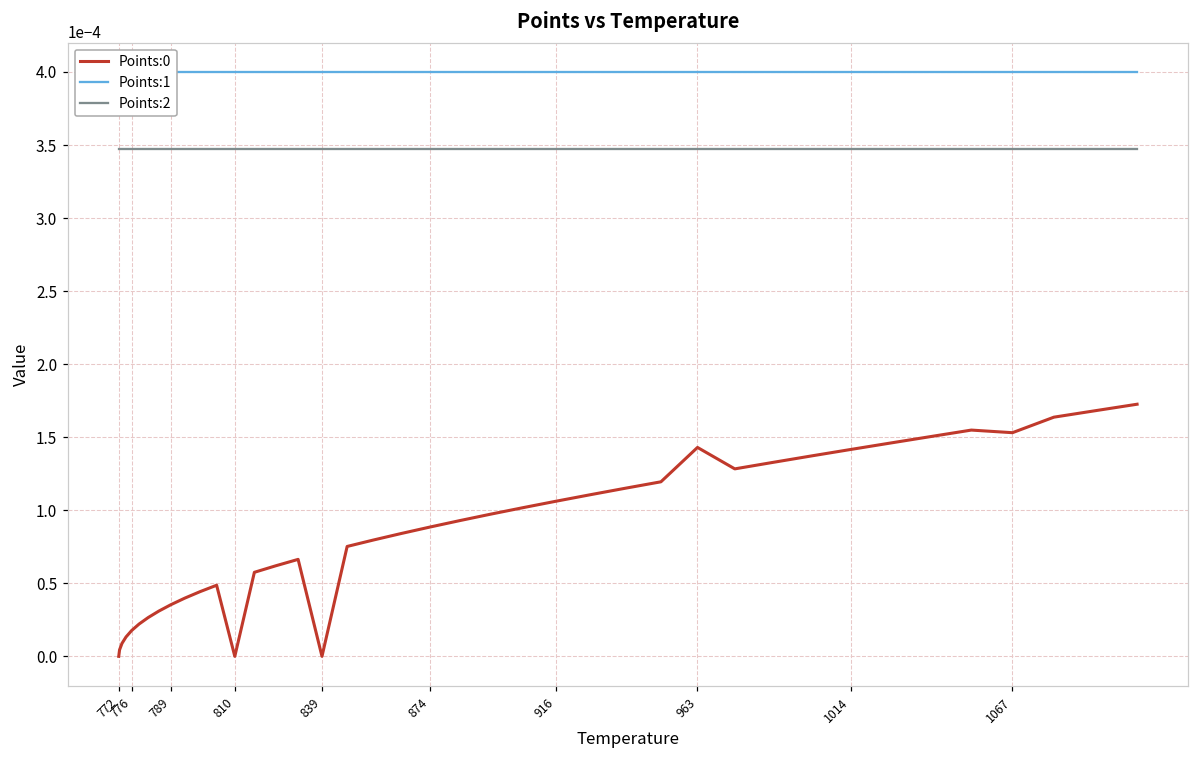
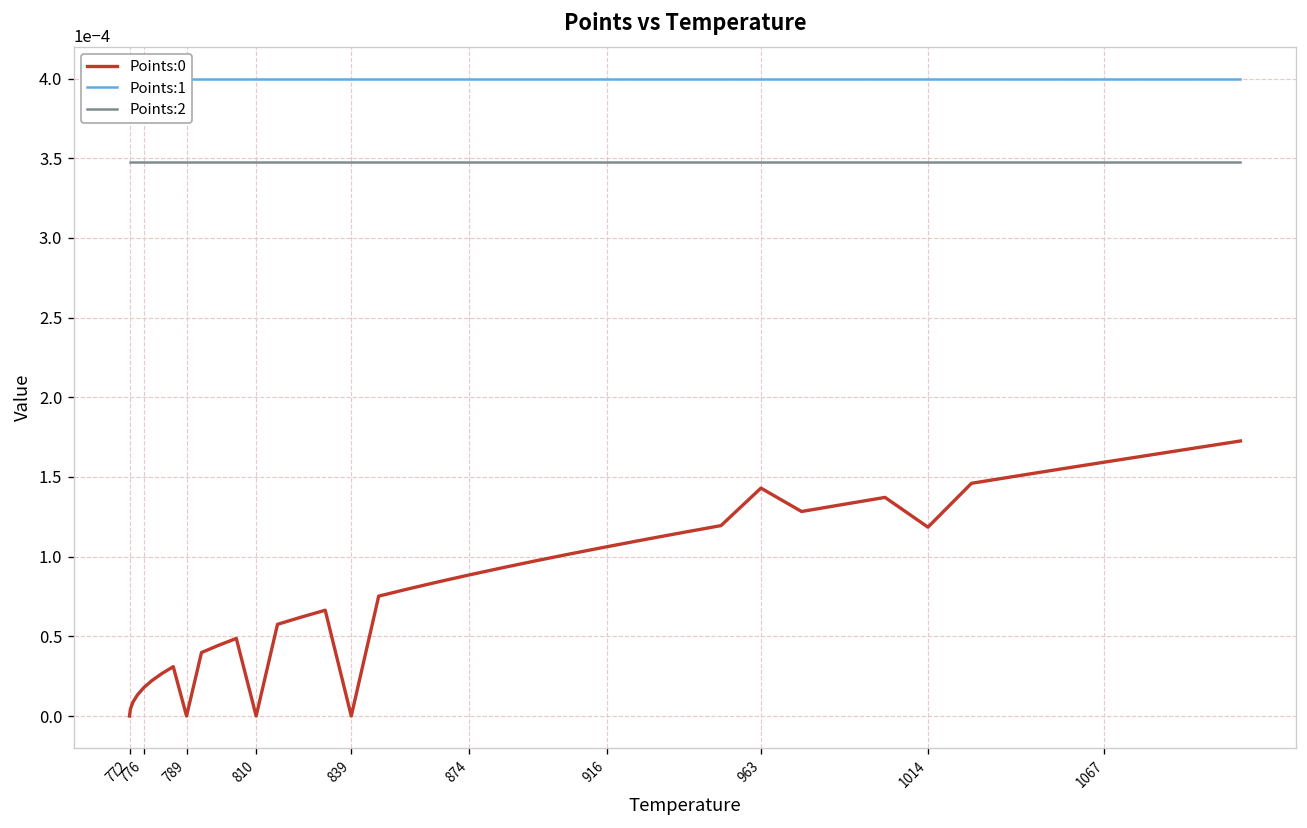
Points:0, 789: 0.00004 -> 0.00000
Points:0, 1014: 0.000142 -> 0.000119
Points:0, 1067: 0.000153 -> 0.000159
